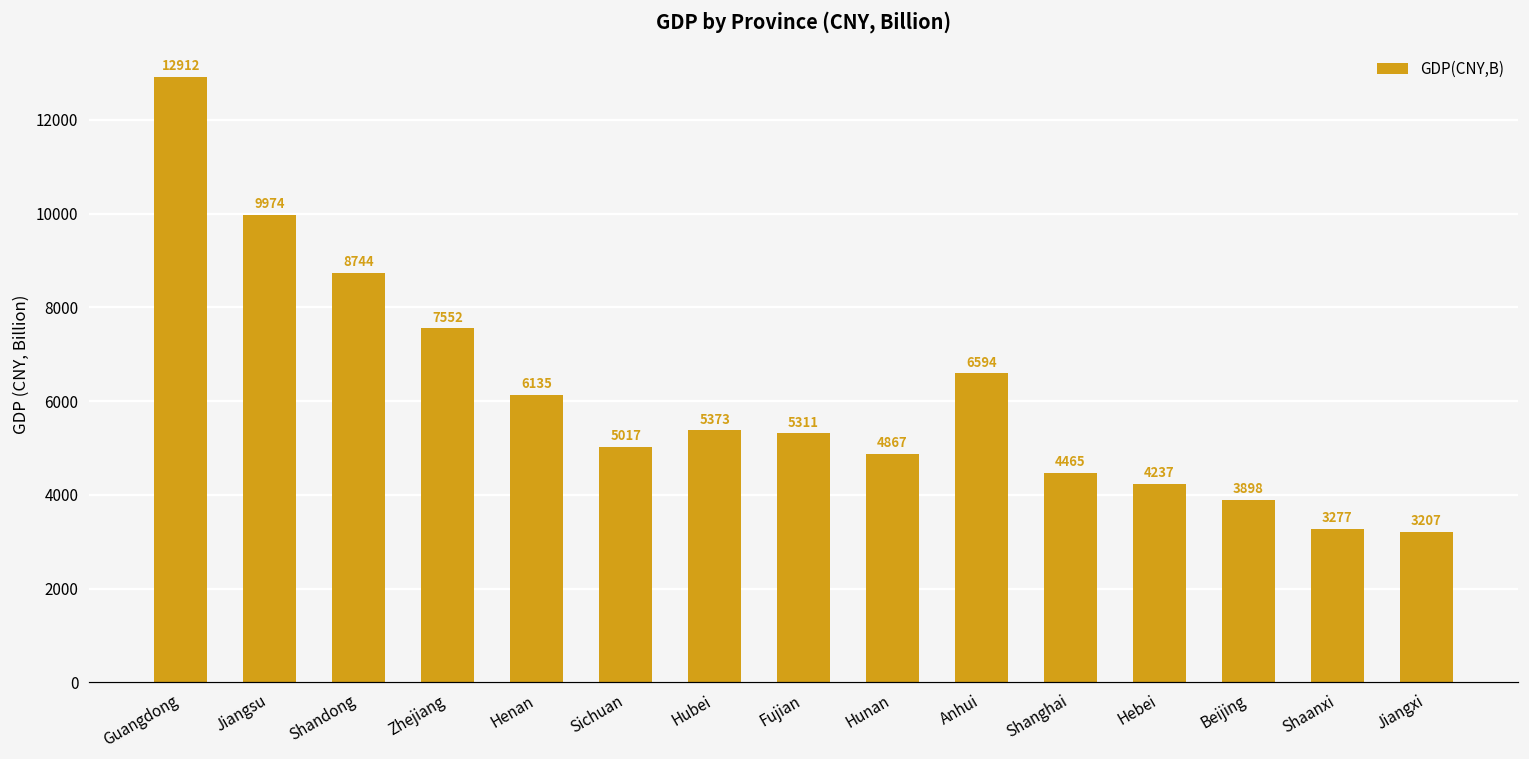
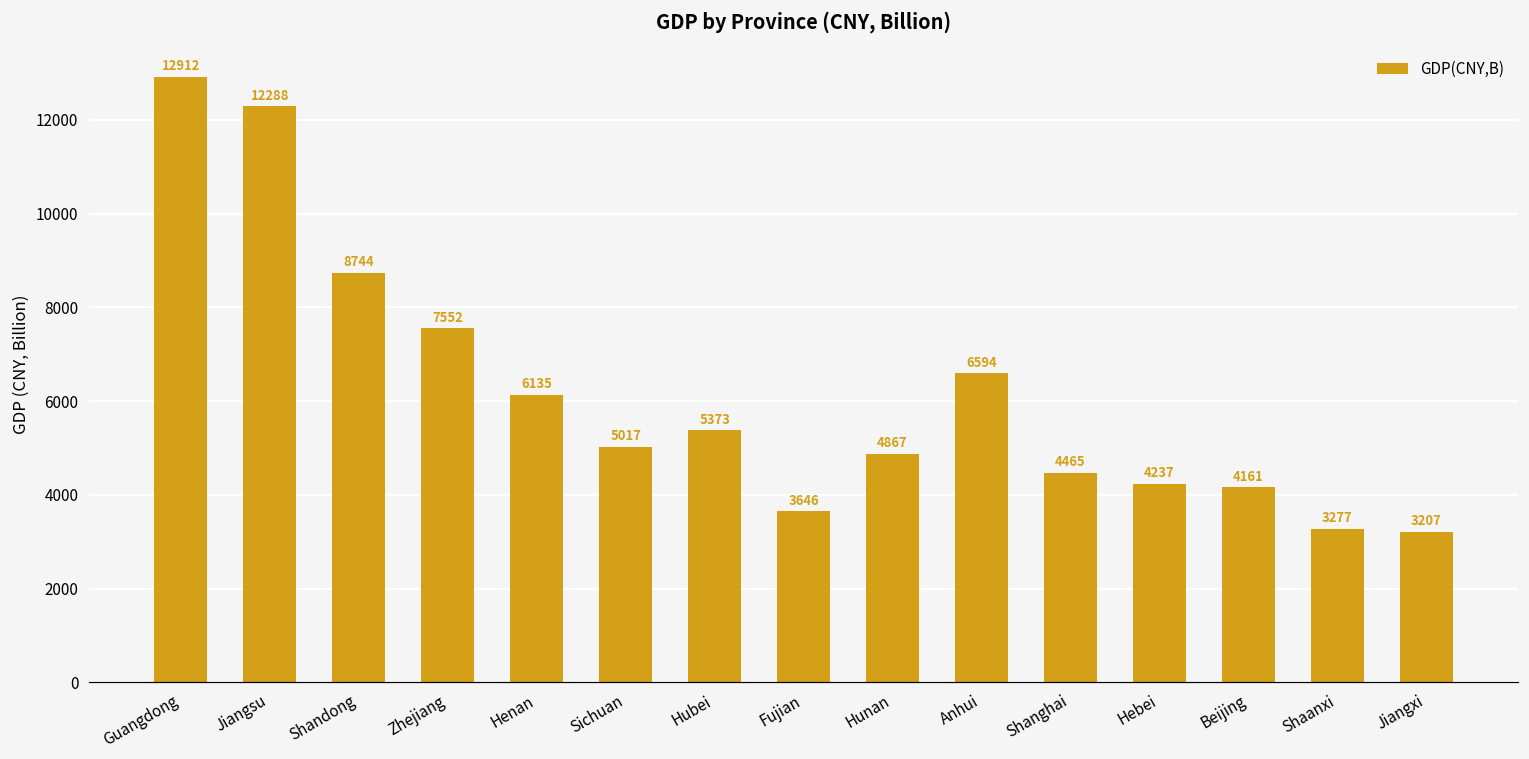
Jiangsu: 9974 -> 12288
Fujian: 5311 -> 3646
Beijing: 3898 -> 4161
